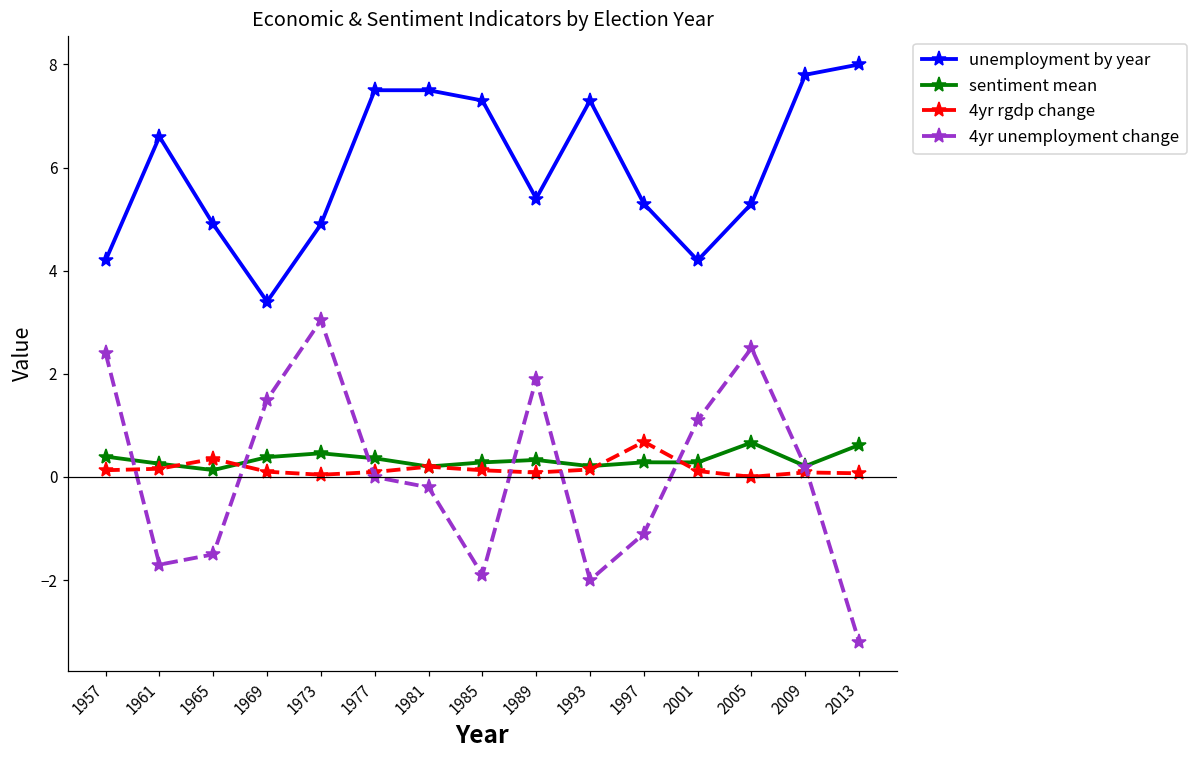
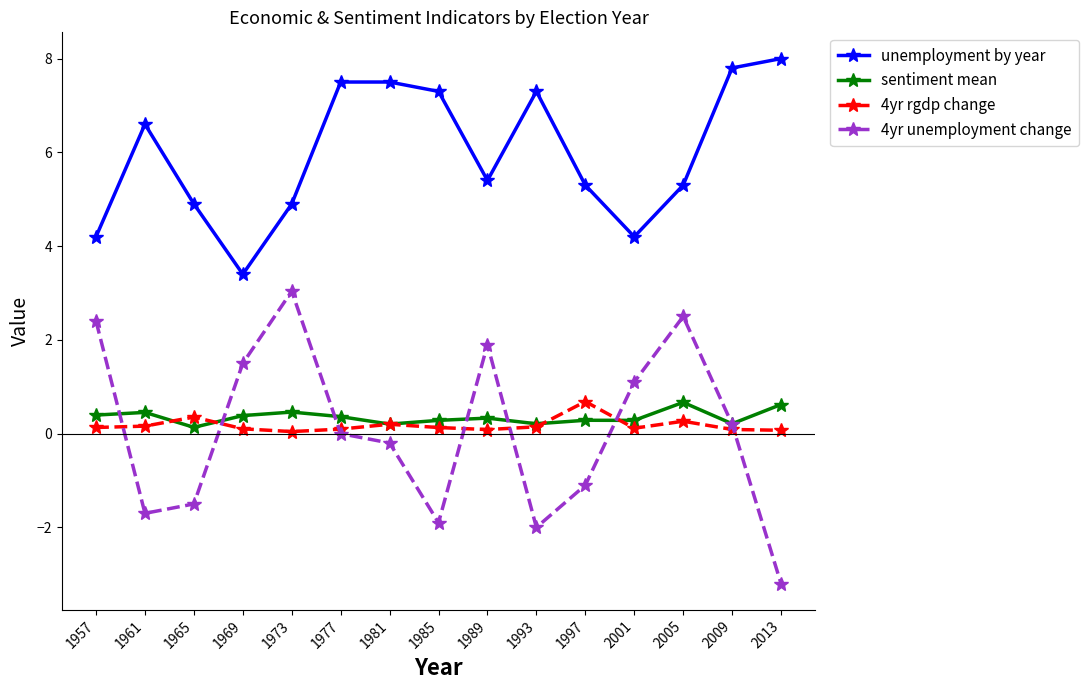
sentiment mean, 1961: 0.3 -> 0.5
4yr rgdp change, 2005: 0.0 -> 0.3
